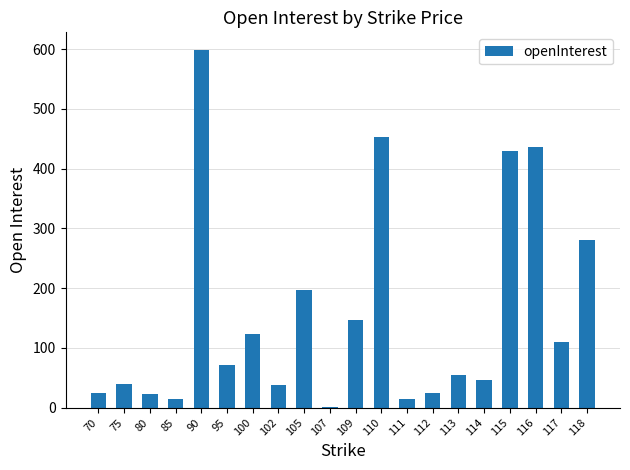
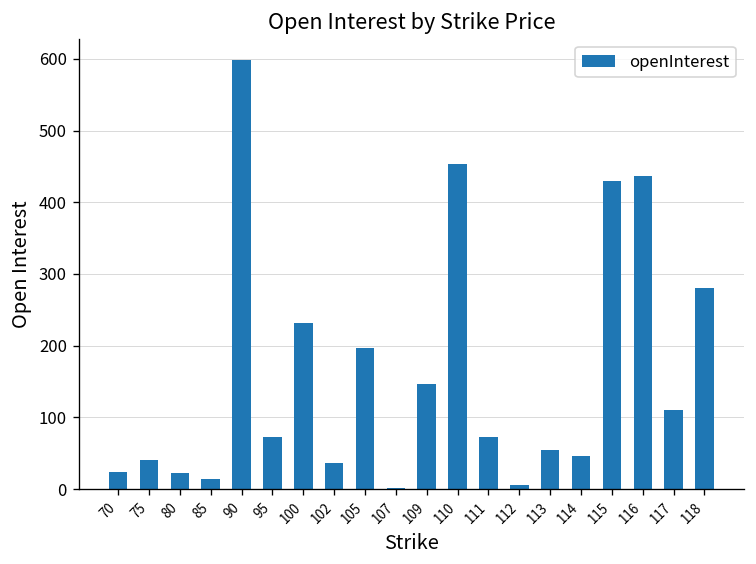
100: 120 -> 230
111: 10 -> 70
112: 20 -> 10
